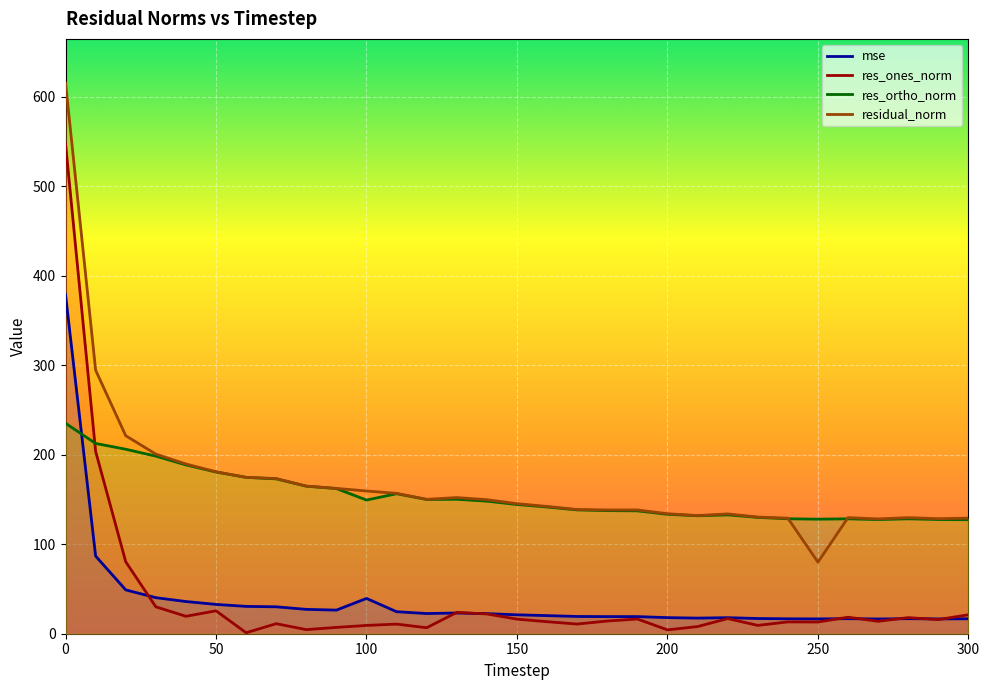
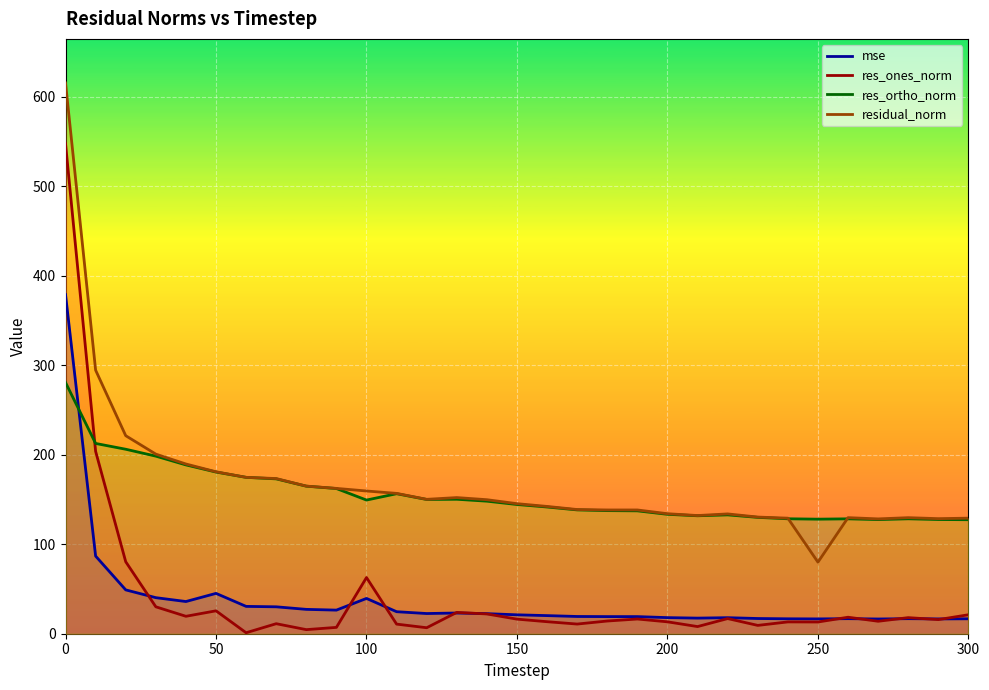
res_ortho_norm, 0: 240 -> 280
mse, 50: 30 -> 50
res_ones_norm, 100: 10 -> 60
res_ones_norm, 200: 0 -> 10
